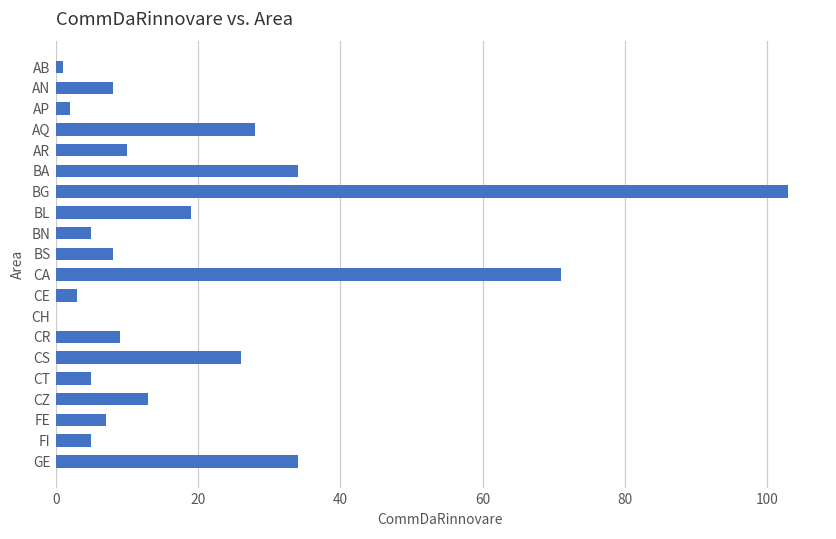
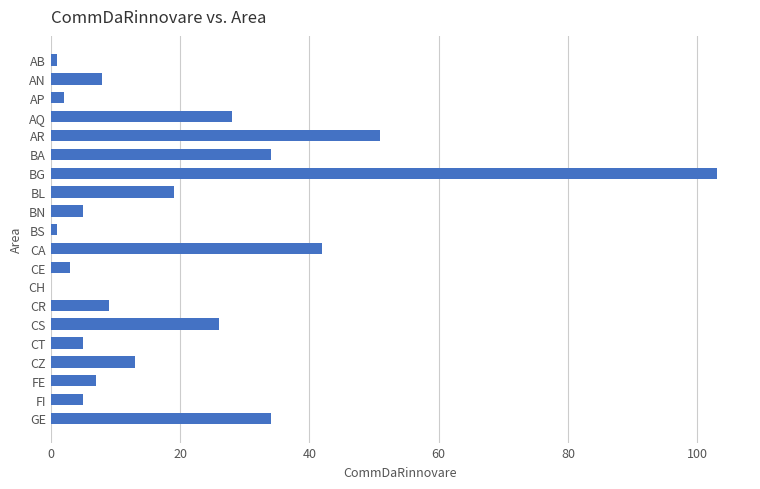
AR: 10 -> 51
BS: 8 -> 1
CA: 71 -> 42
